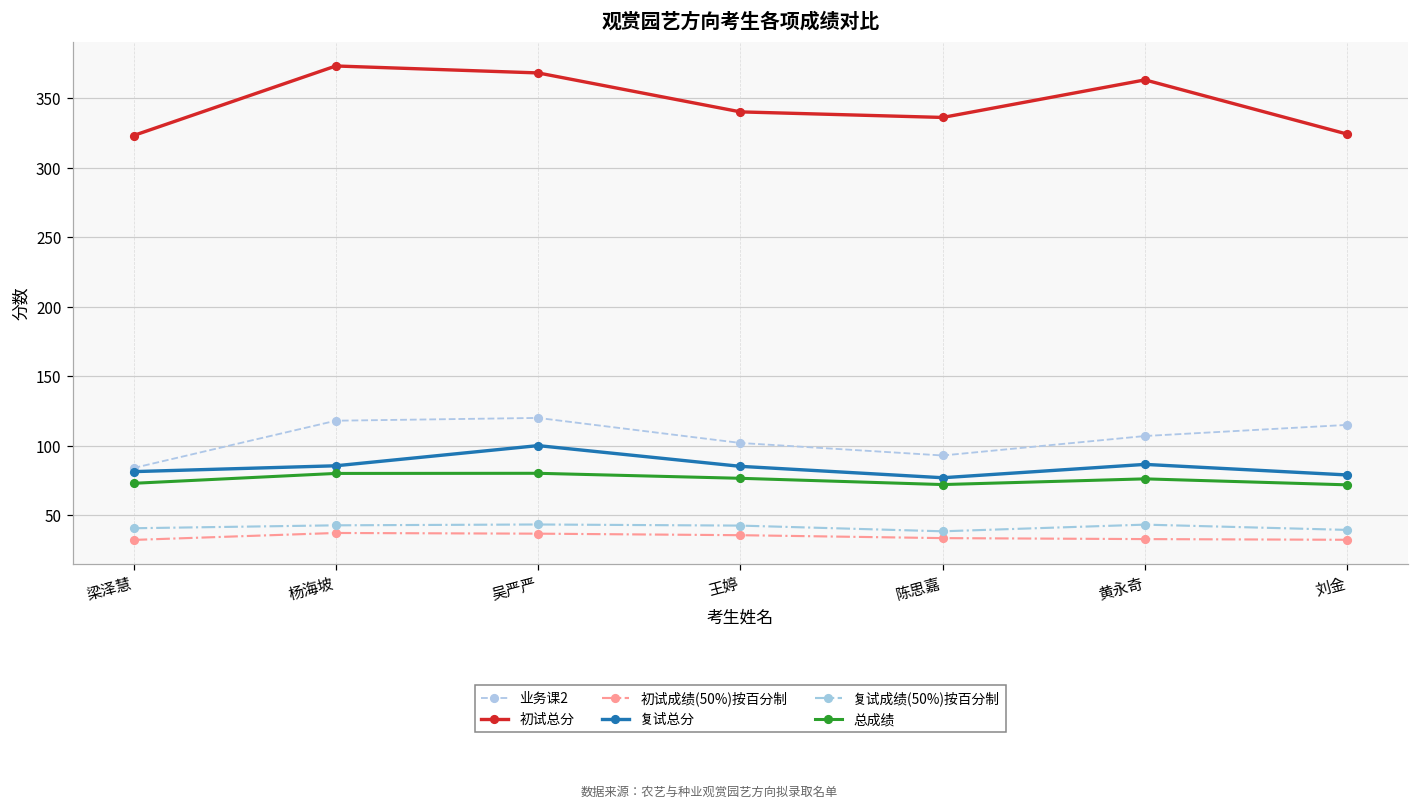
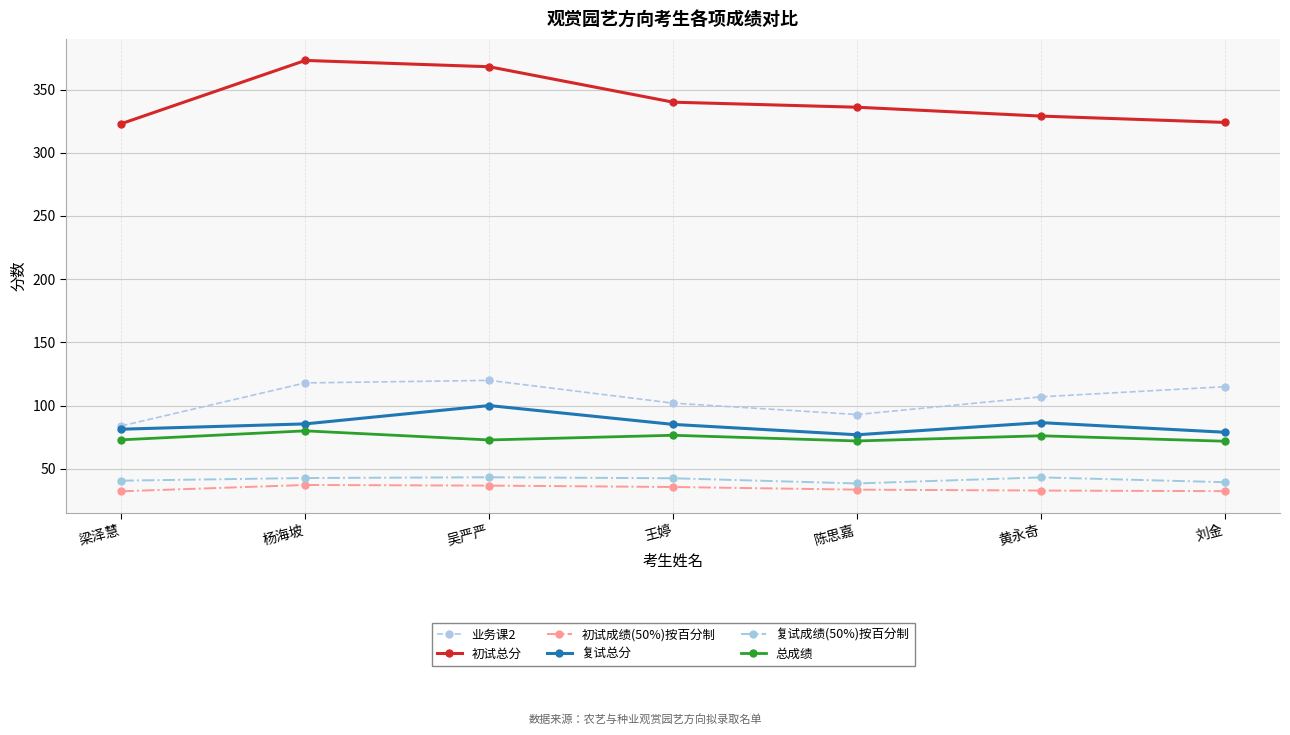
总成绩, 吴严严: 80 -> 73
初试总分, 黄永奇: 363 -> 329
